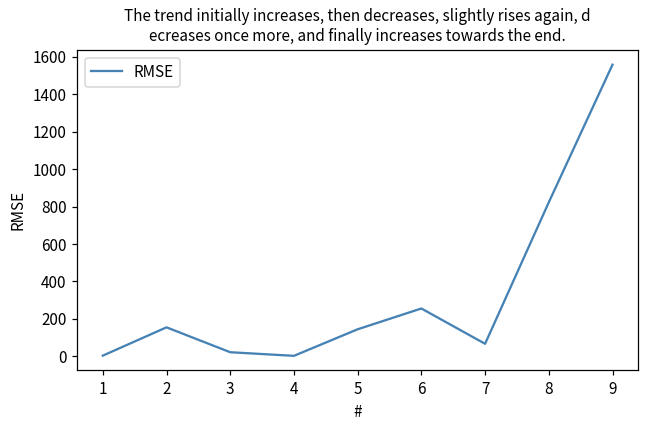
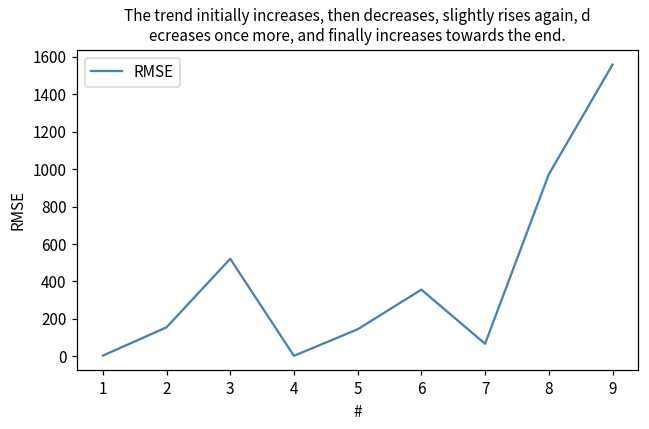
3: 20 -> 520
6: 260 -> 360
8: 820 -> 970
